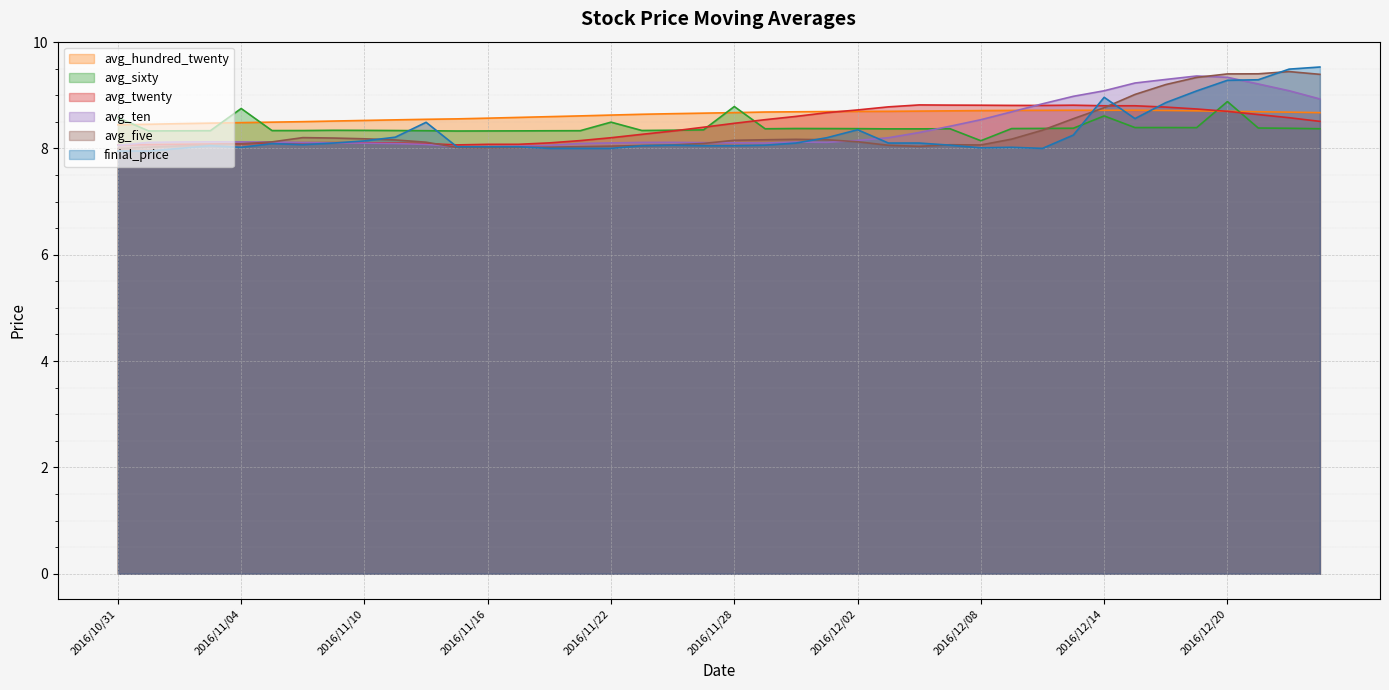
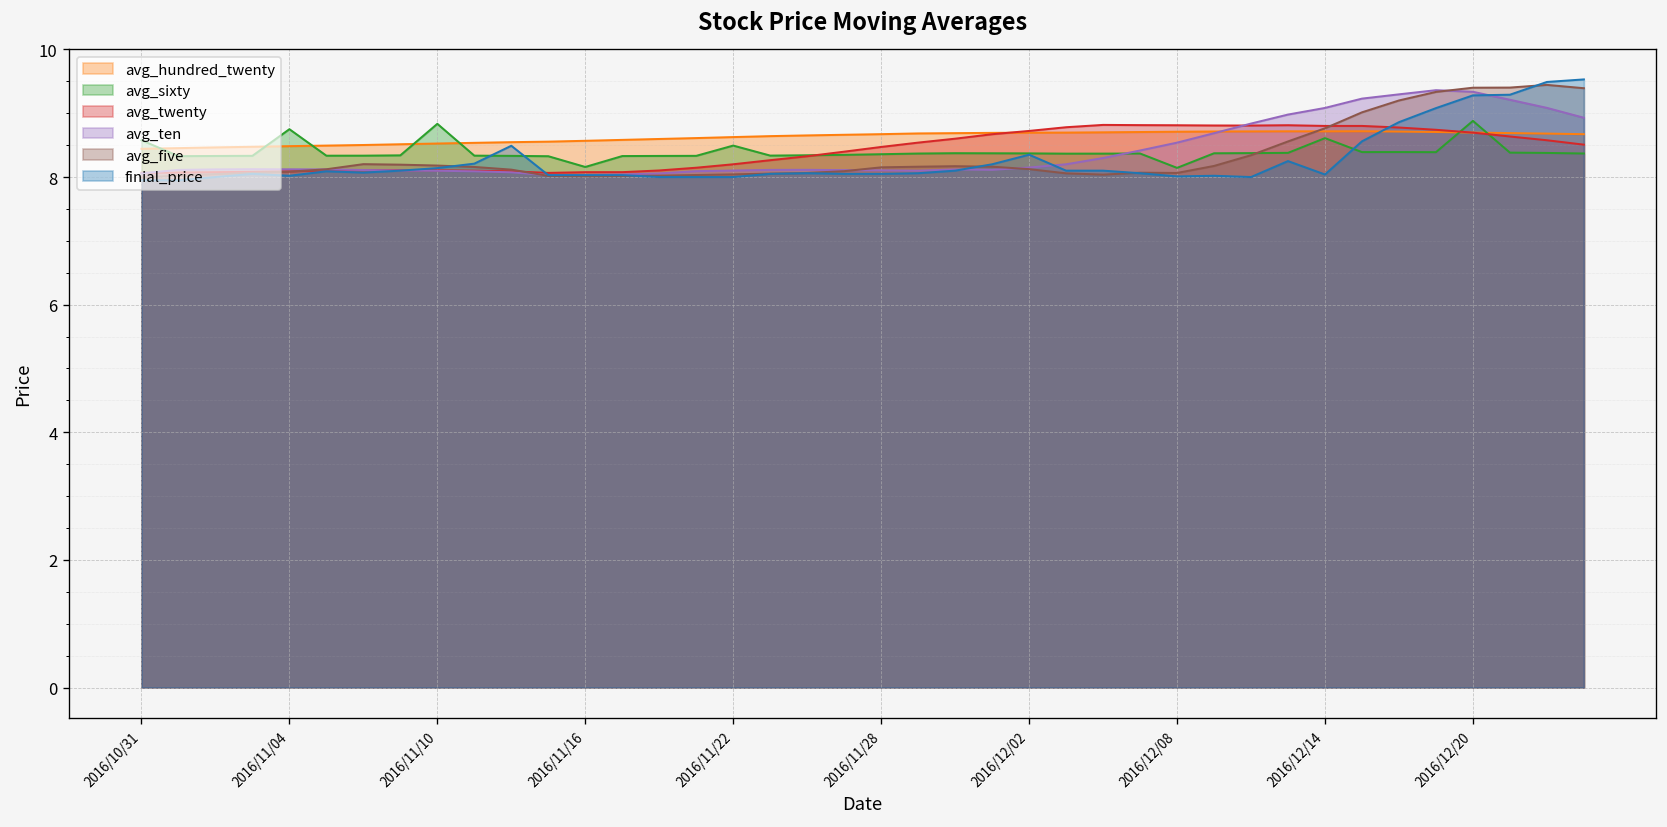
avg_sixty, 2016/11/10: 8.3 -> 8.8
avg_sixty, 2016/11/16: 8.3 -> 8.2
avg_sixty, 2016/11/28: 8.8 -> 8.4
finial_price, 2016/12/14: 9.0 -> 8.0
